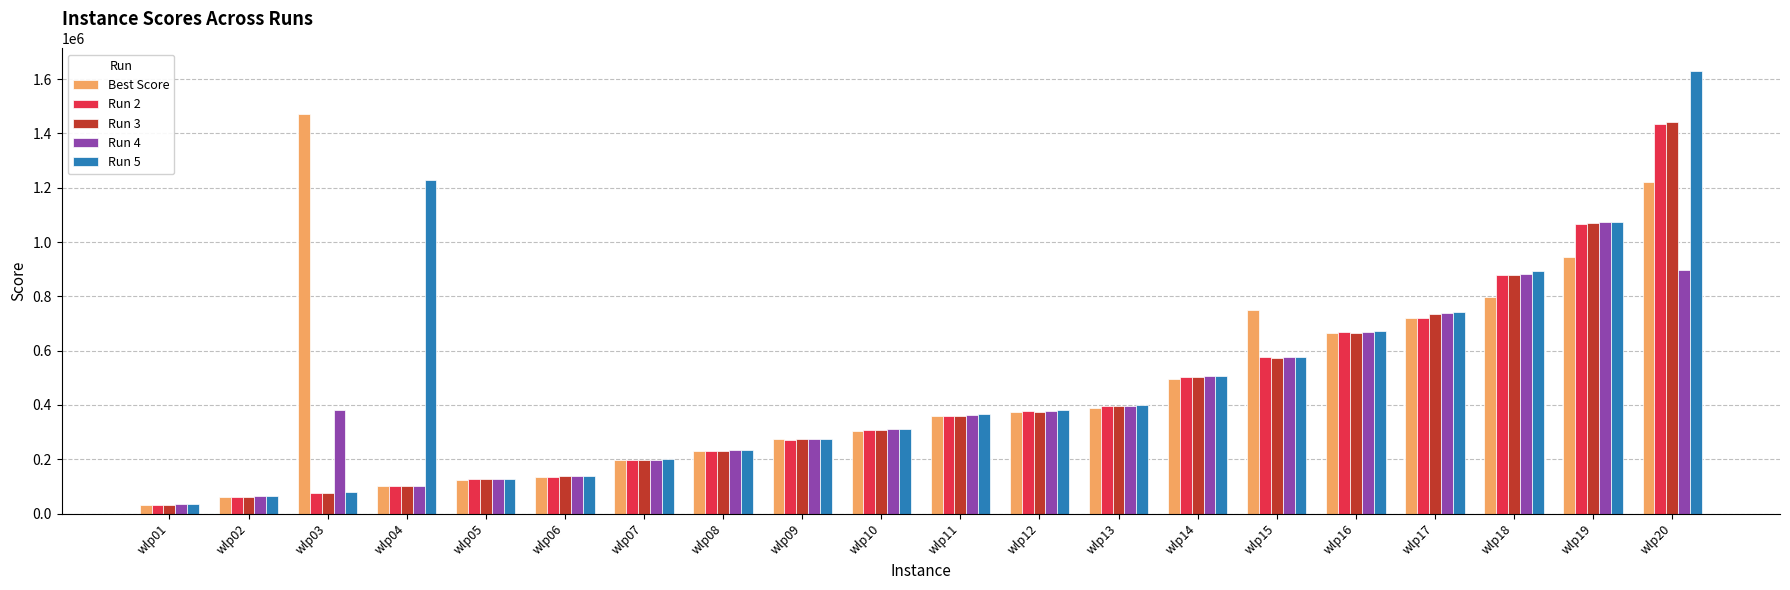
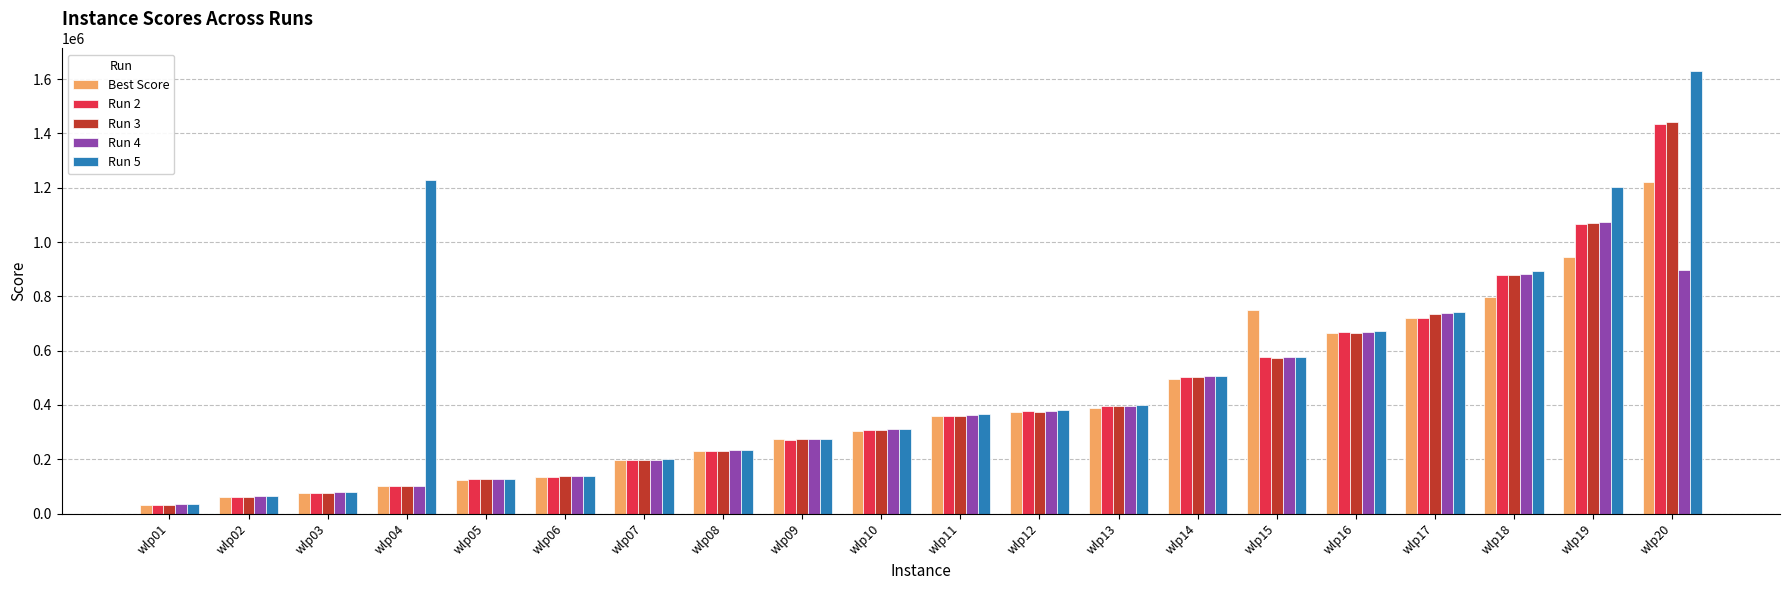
Best Score, wlp03: 1470000 -> 80000
Run 4, wlp03: 380000 -> 80000
Run 5, wlp19: 1080000 -> 1200000
